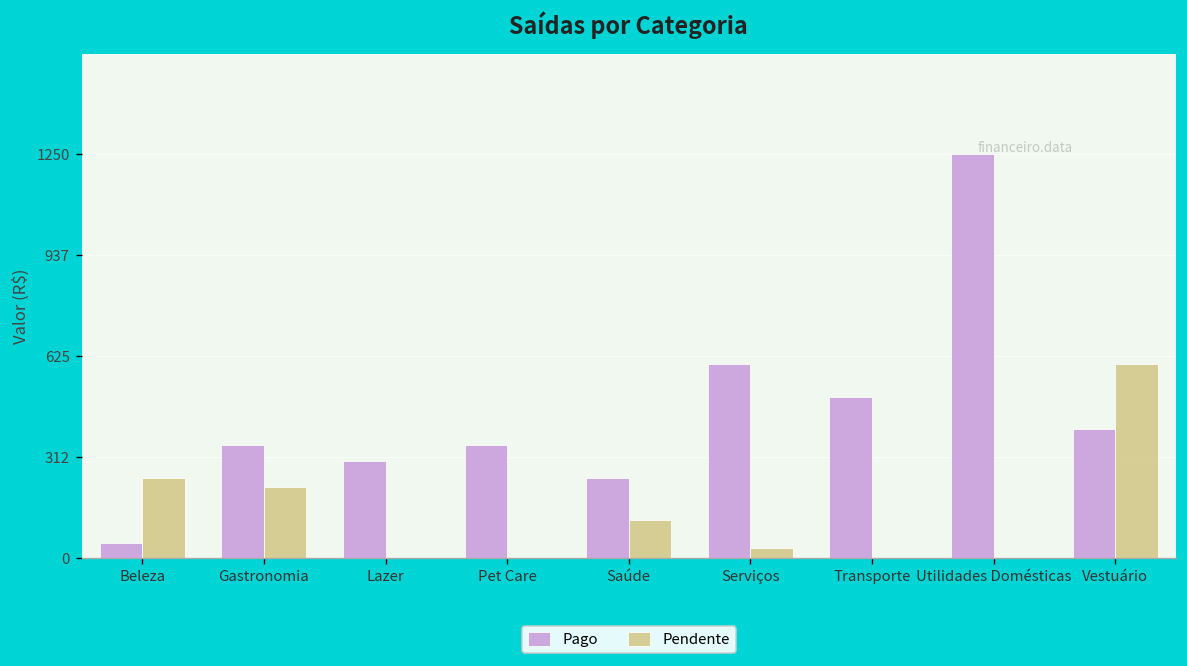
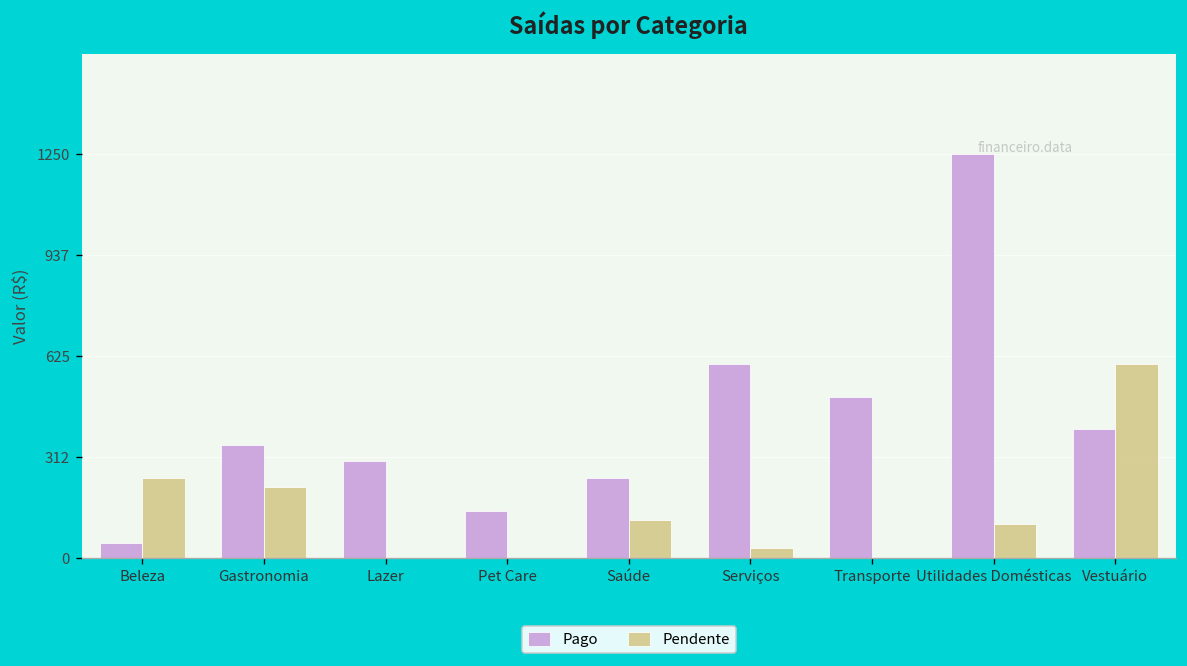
Pago, Pet Care: 350 -> 150
Pendente, Utilidades Domésticas: 0 -> 110
